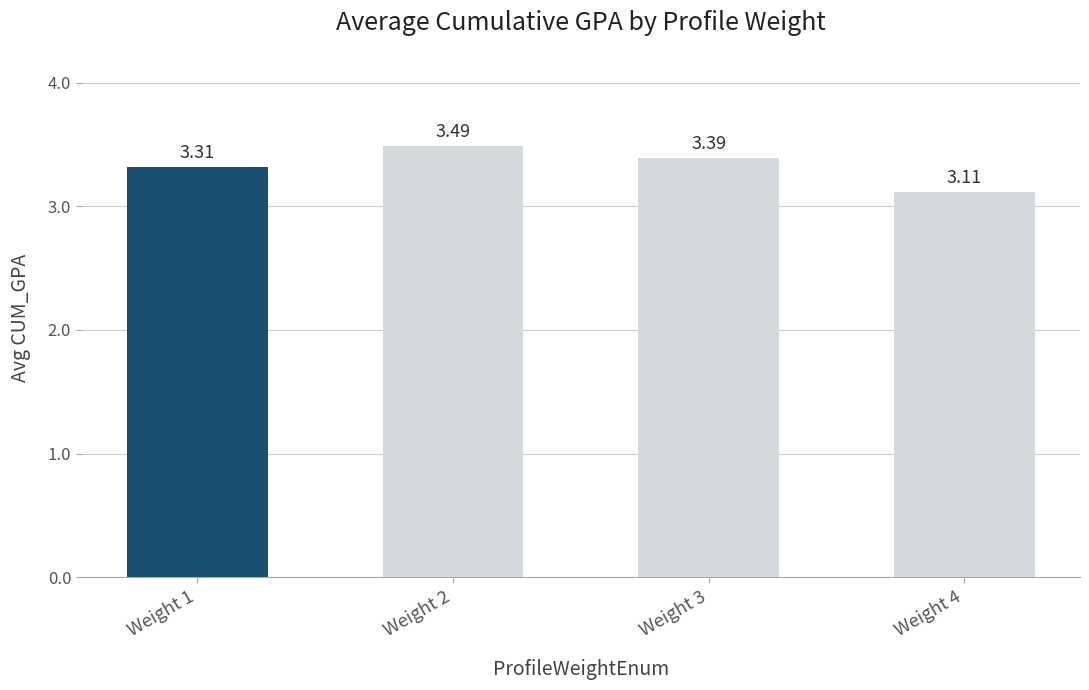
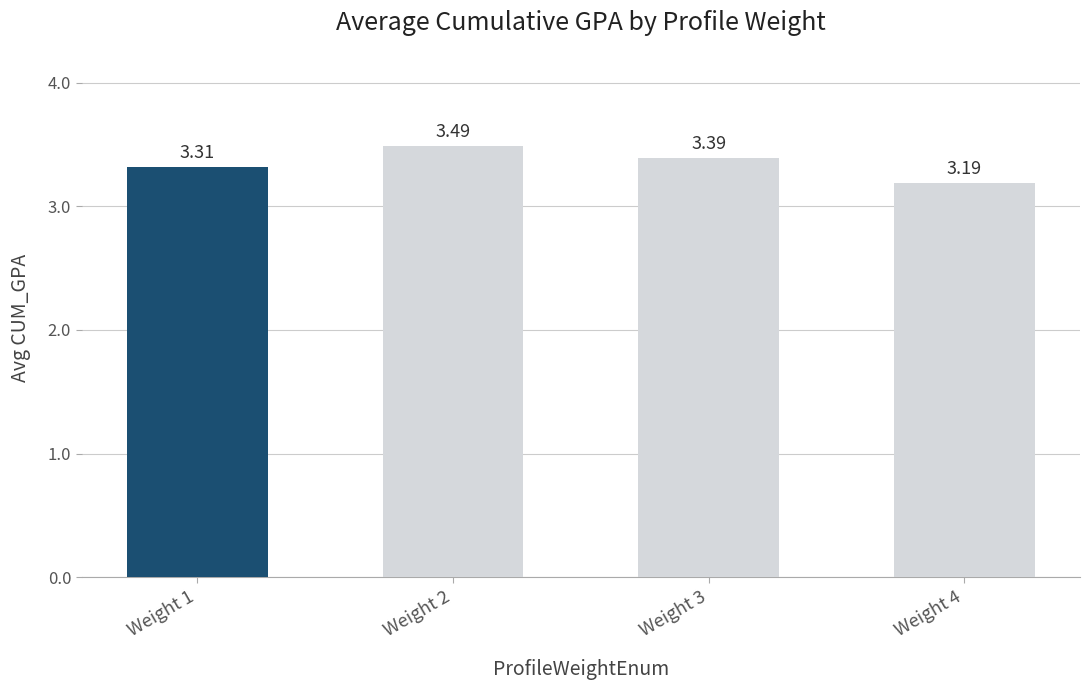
Weight 4: 3.11 -> 3.19
